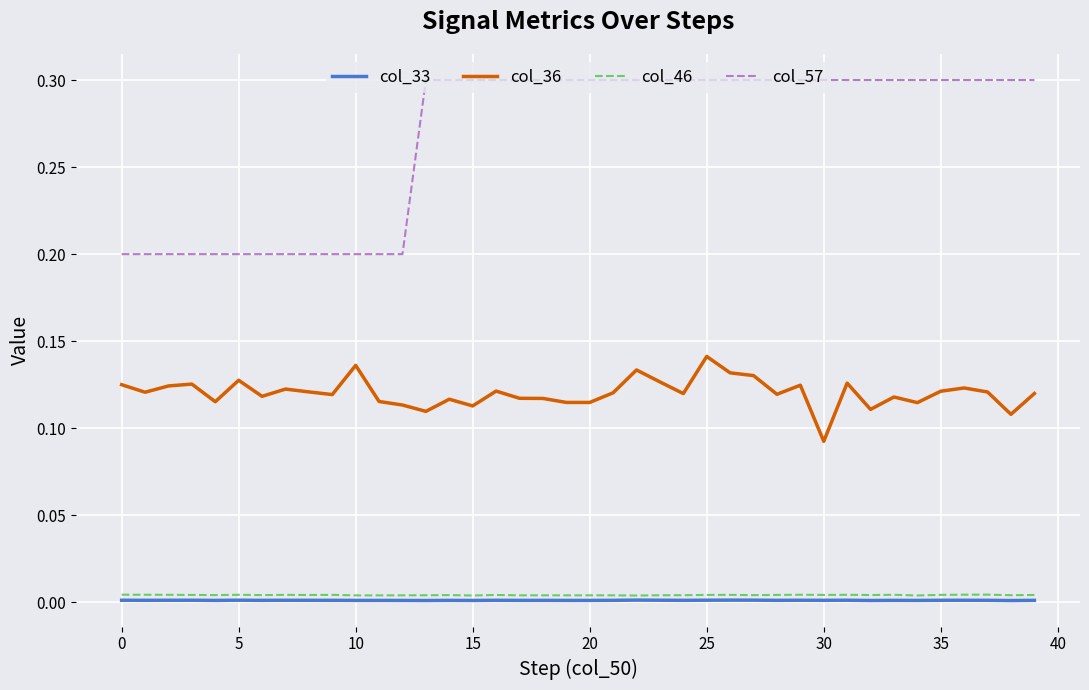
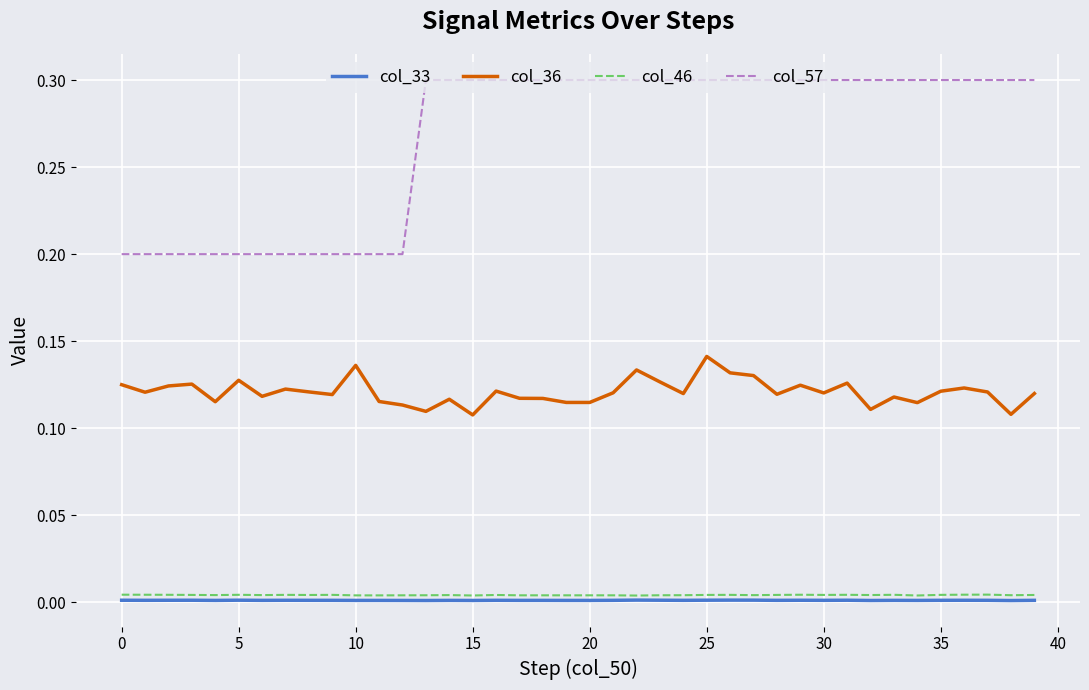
col_36, 15: 0.113 -> 0.108
col_36, 30: 0.092 -> 0.120
